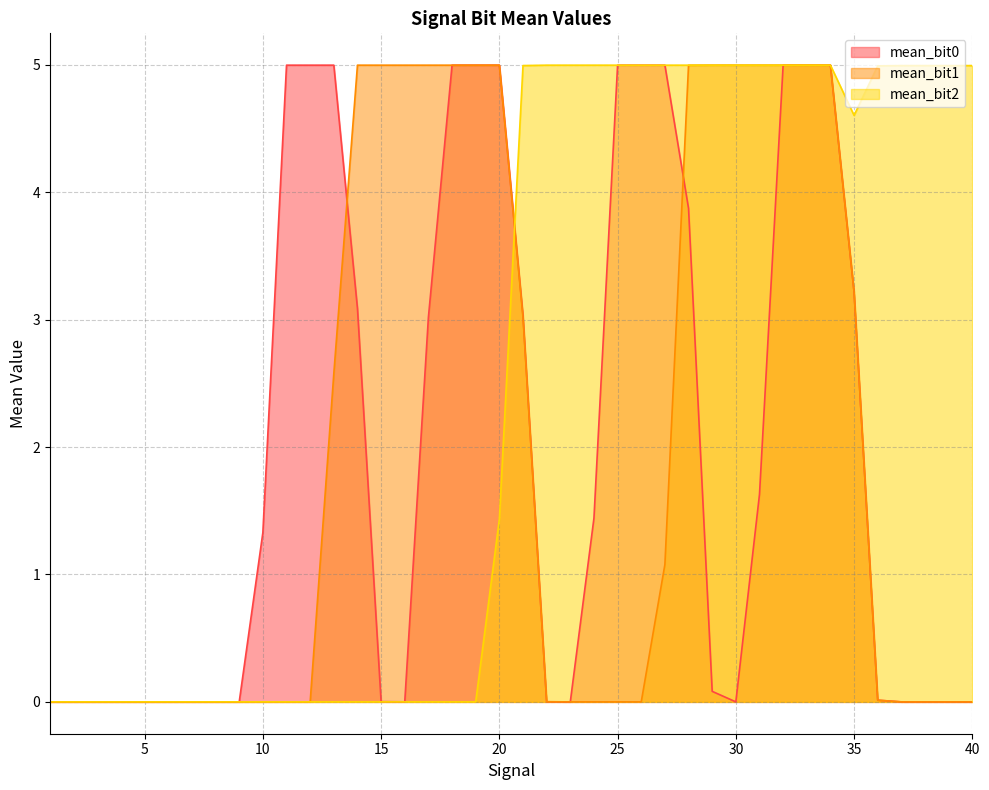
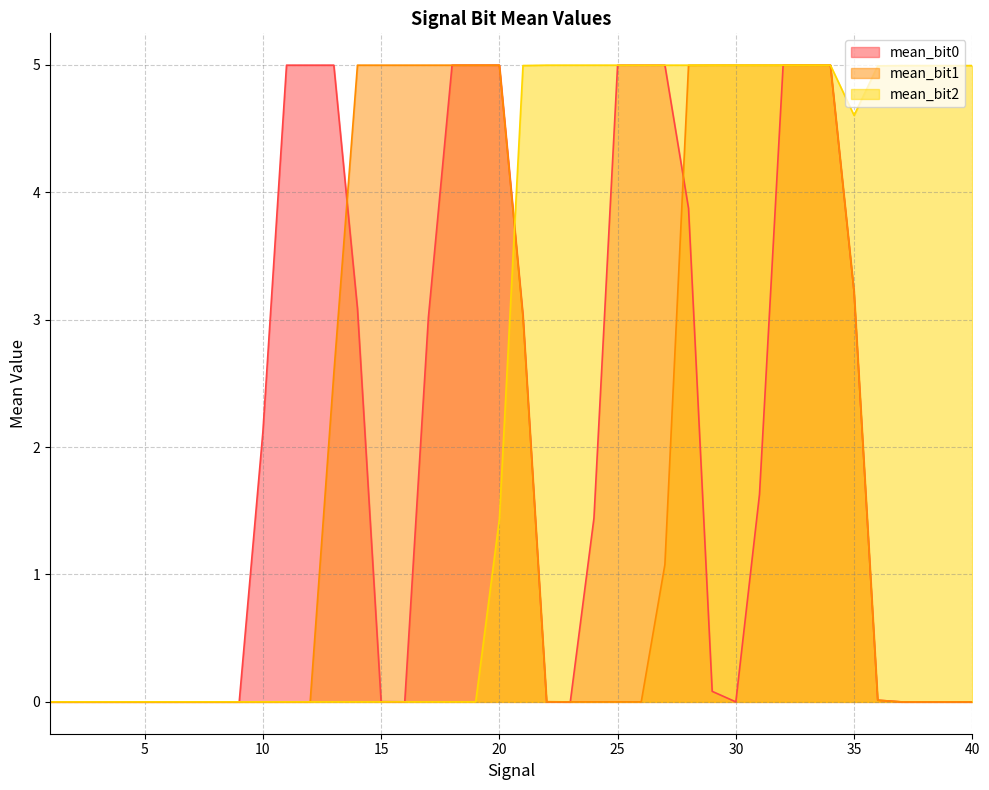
mean_bit0, 10: 1.33 -> 2.12
